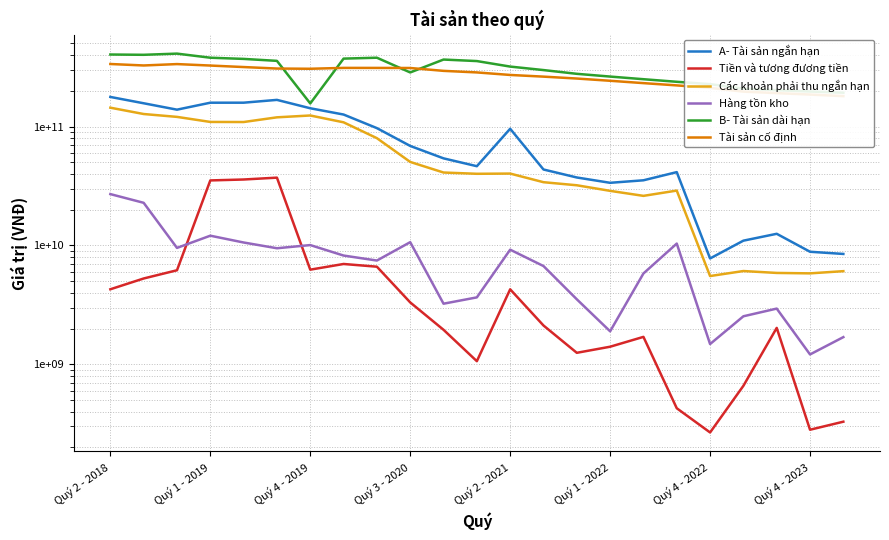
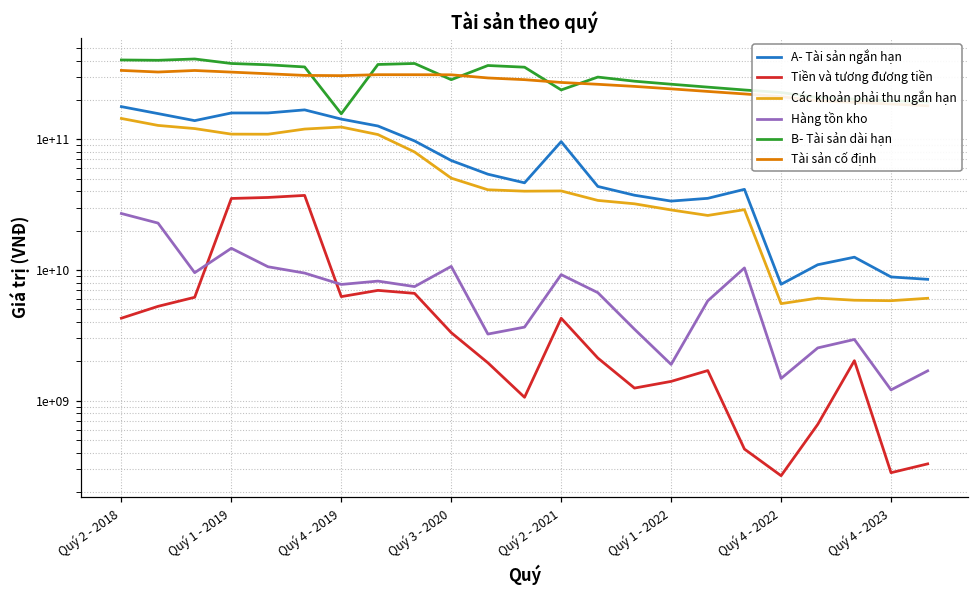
Hàng tồn kho, Quý 1 - 2019: 12000000000 -> 15000000000
Hàng tồn kho, Quý 4 - 2019: 10000000000 -> 8000000000
B- Tài sản dài hạn, Quý 2 - 2021: 320000000000 -> 240000000000
